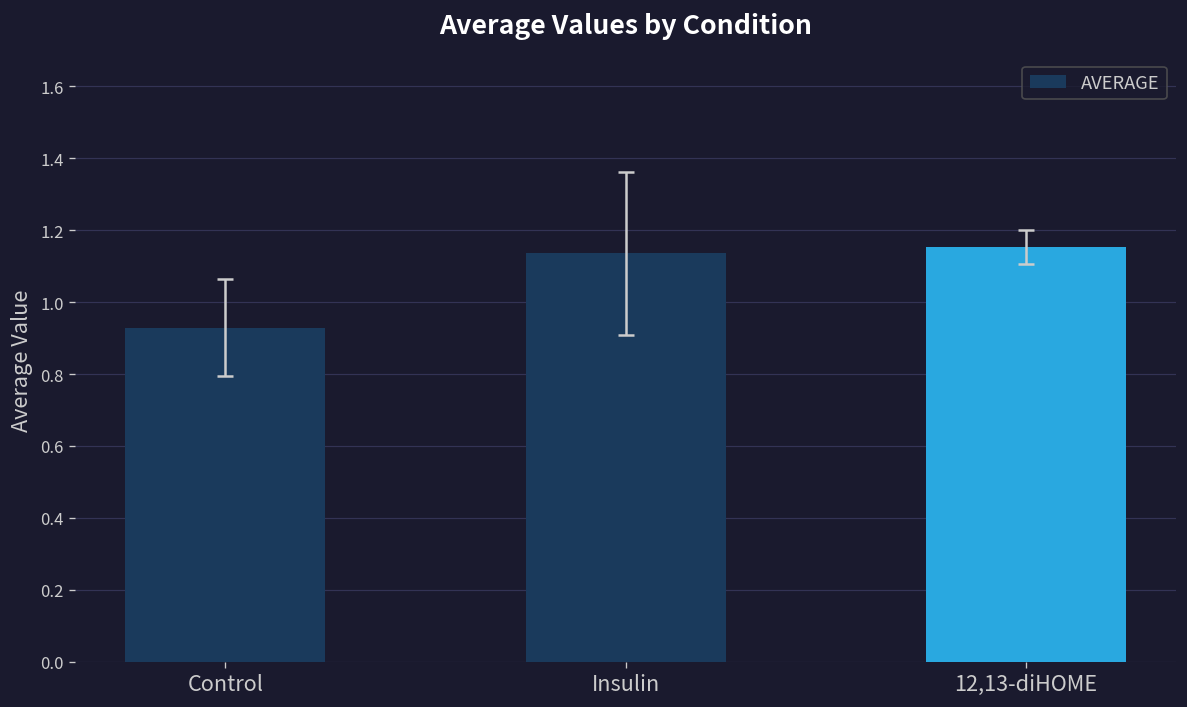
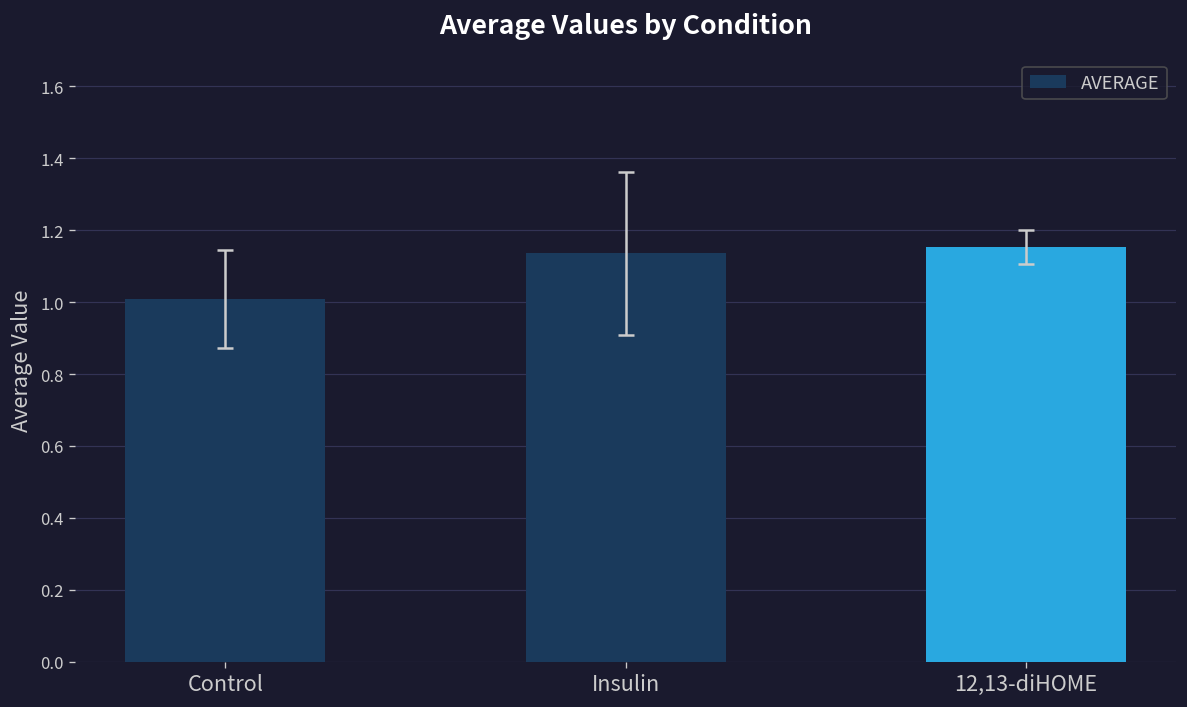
AVERAGE, Control: 0.93 -> 1.01
